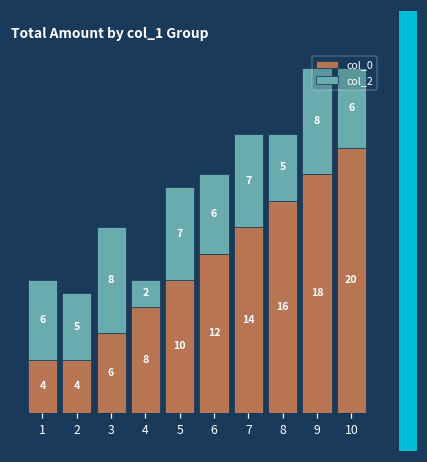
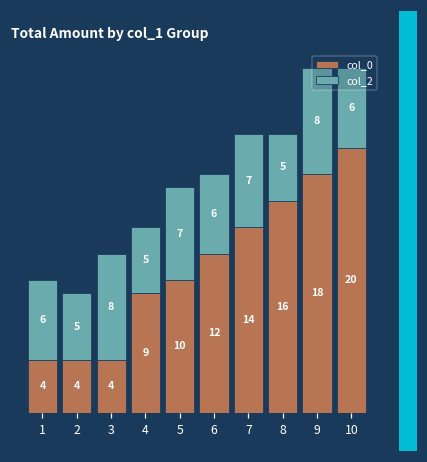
col_0, 3: 6 -> 4
col_0, 4: 8 -> 9
col_2, 4: 2 -> 5
